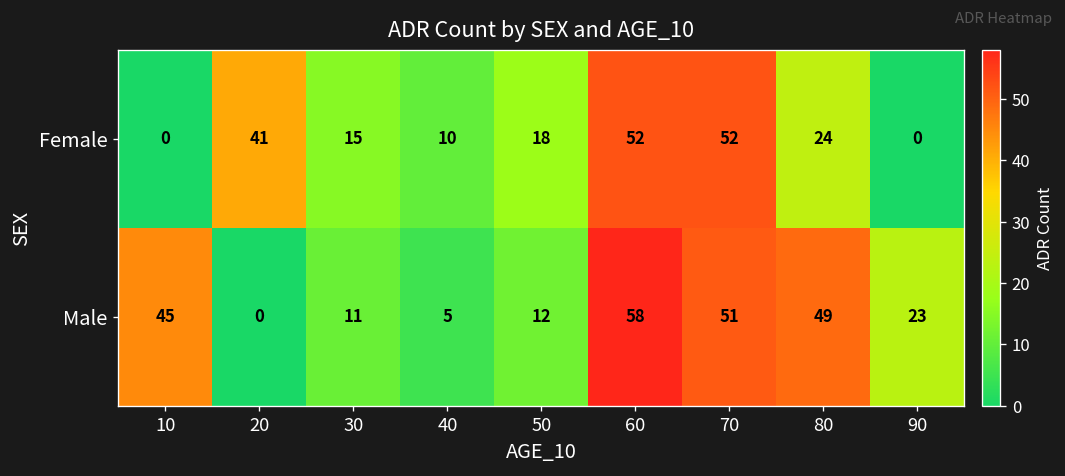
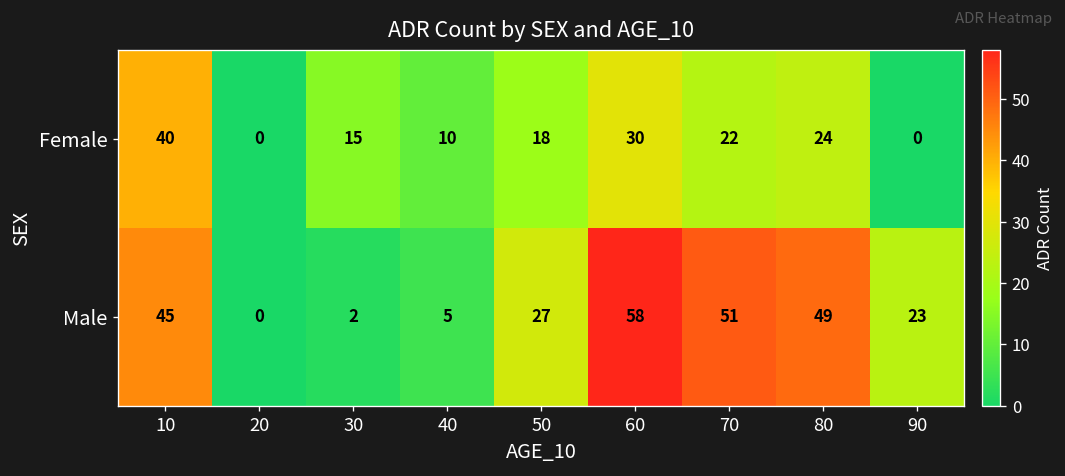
Female, 10: 0 -> 40
Female, 20: 41 -> 0
Female, 60: 52 -> 30
Female, 70: 52 -> 22
Male, 30: 11 -> 2
Male, 50: 12 -> 27
